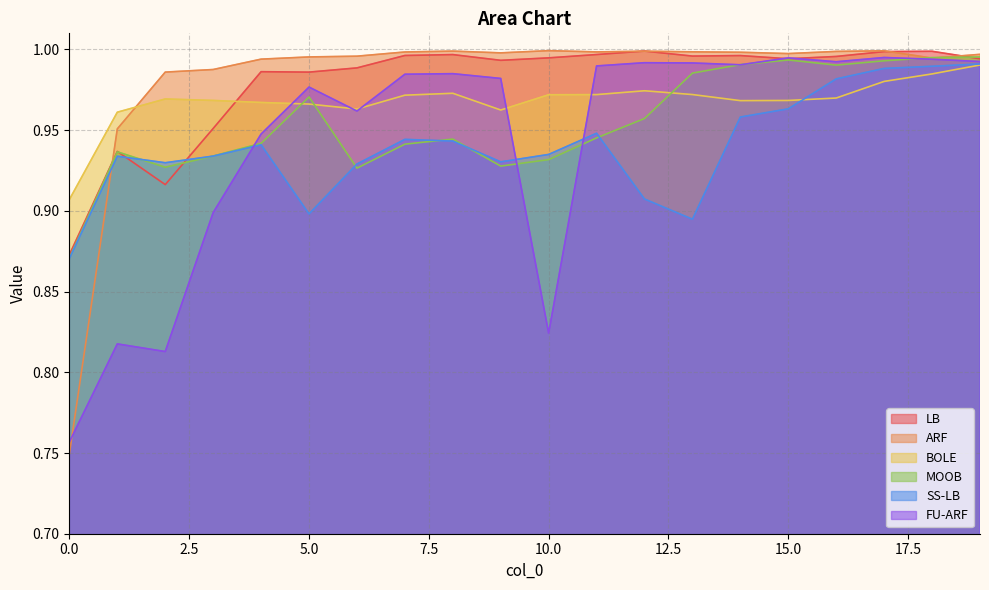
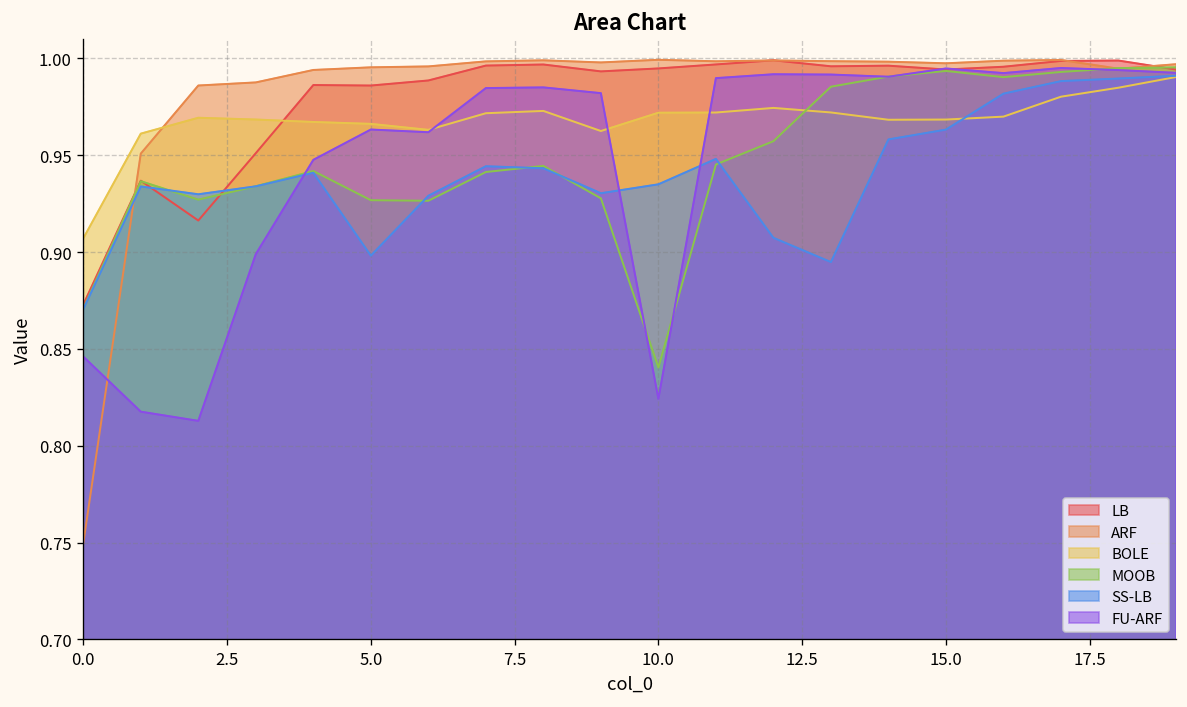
FU-ARF, 0.0: 0.757 -> 0.846
MOOB, 5.0: 0.971 -> 0.927
FU-ARF, 5.0: 0.977 -> 0.963
MOOB, 10.0: 0.932 -> 0.840
